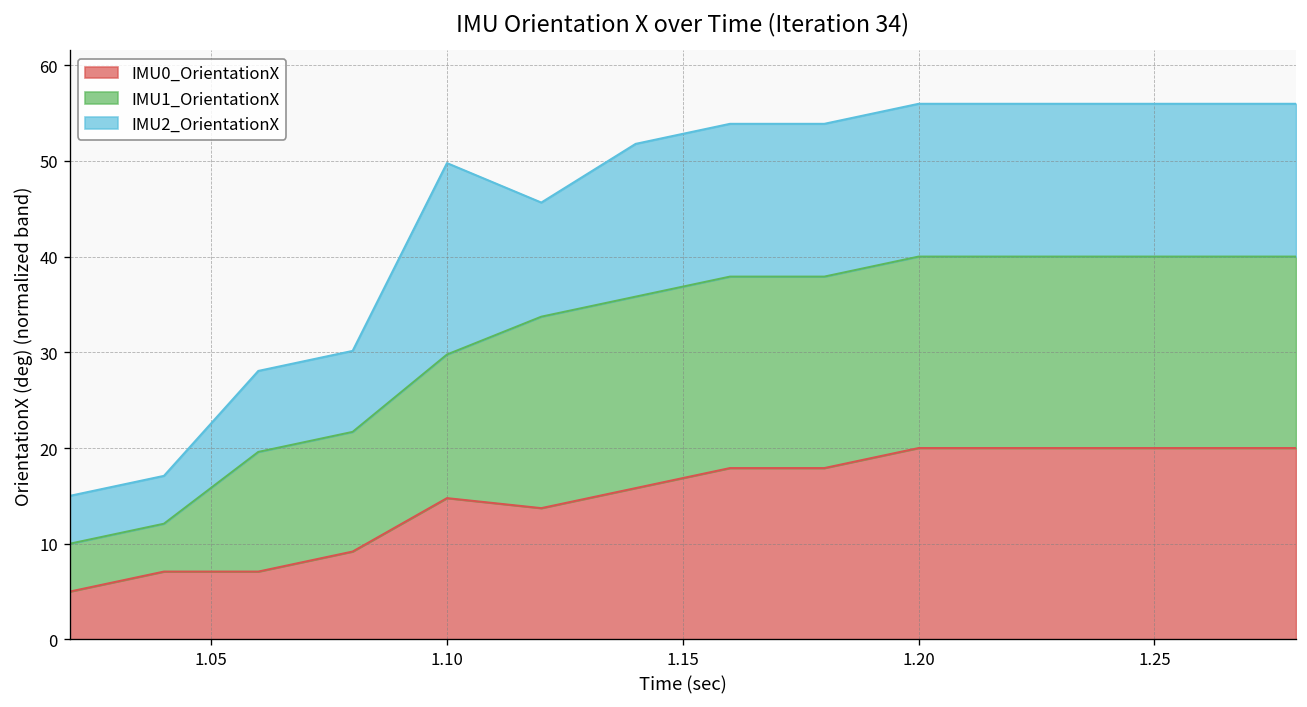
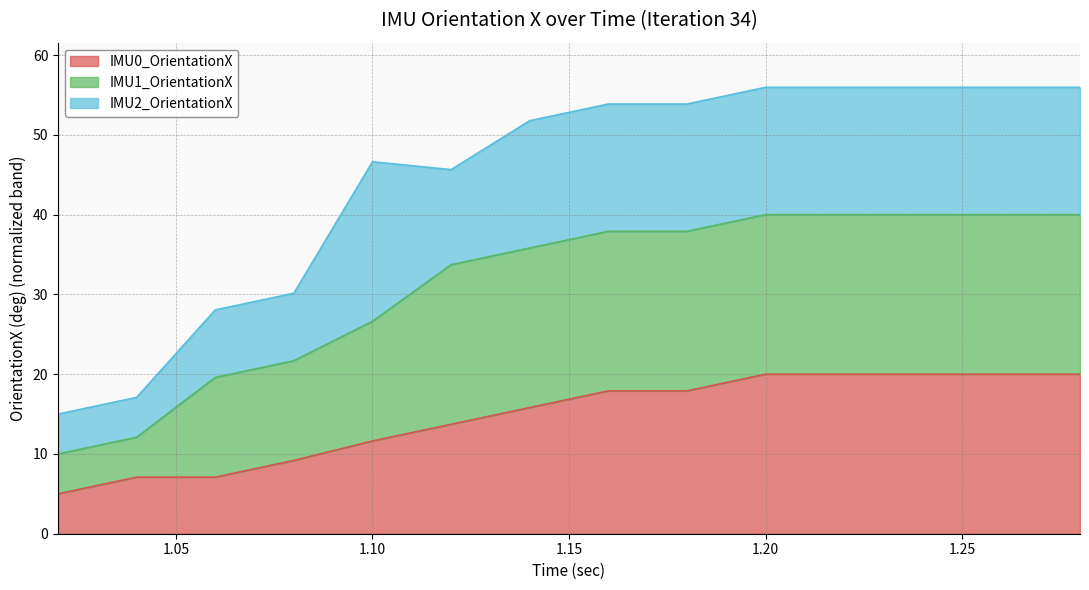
IMU0_OrientationX, 1.10: 15 -> 12
